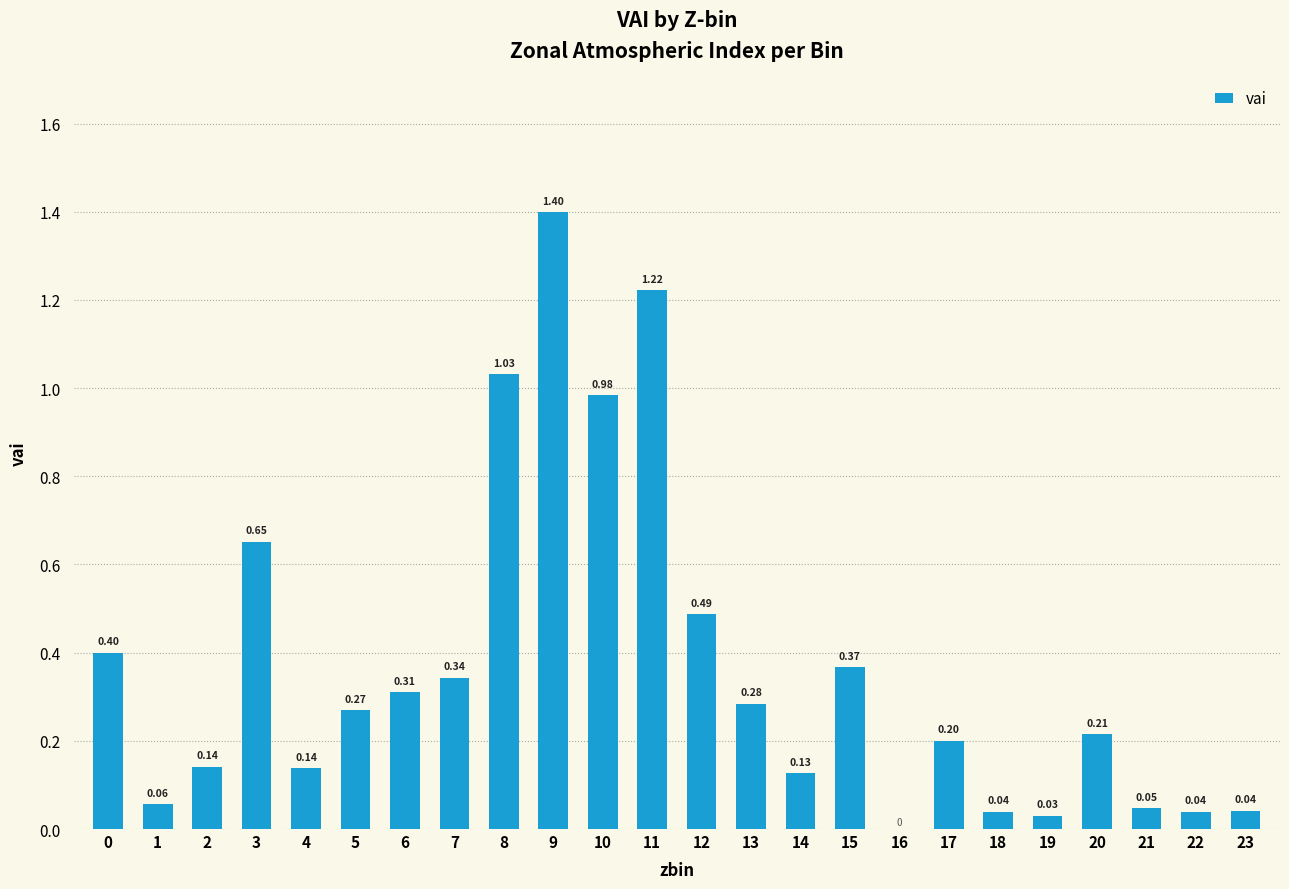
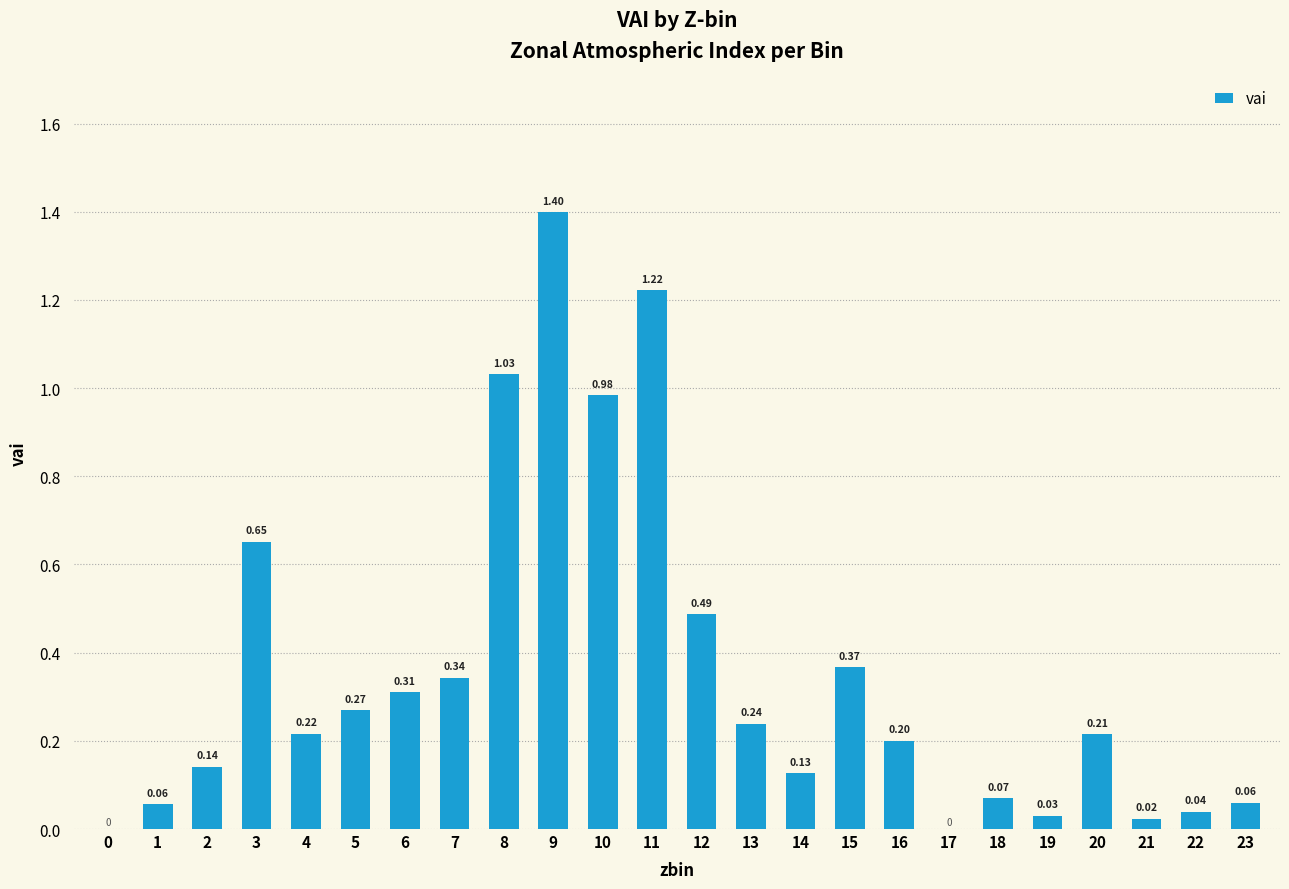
0: 0.40 -> 0
4: 0.14 -> 0.22
13: 0.28 -> 0.24
16: 0 -> 0.20
17: 0.20 -> 0
18: 0.04 -> 0.07
21: 0.05 -> 0.02
23: 0.04 -> 0.06
